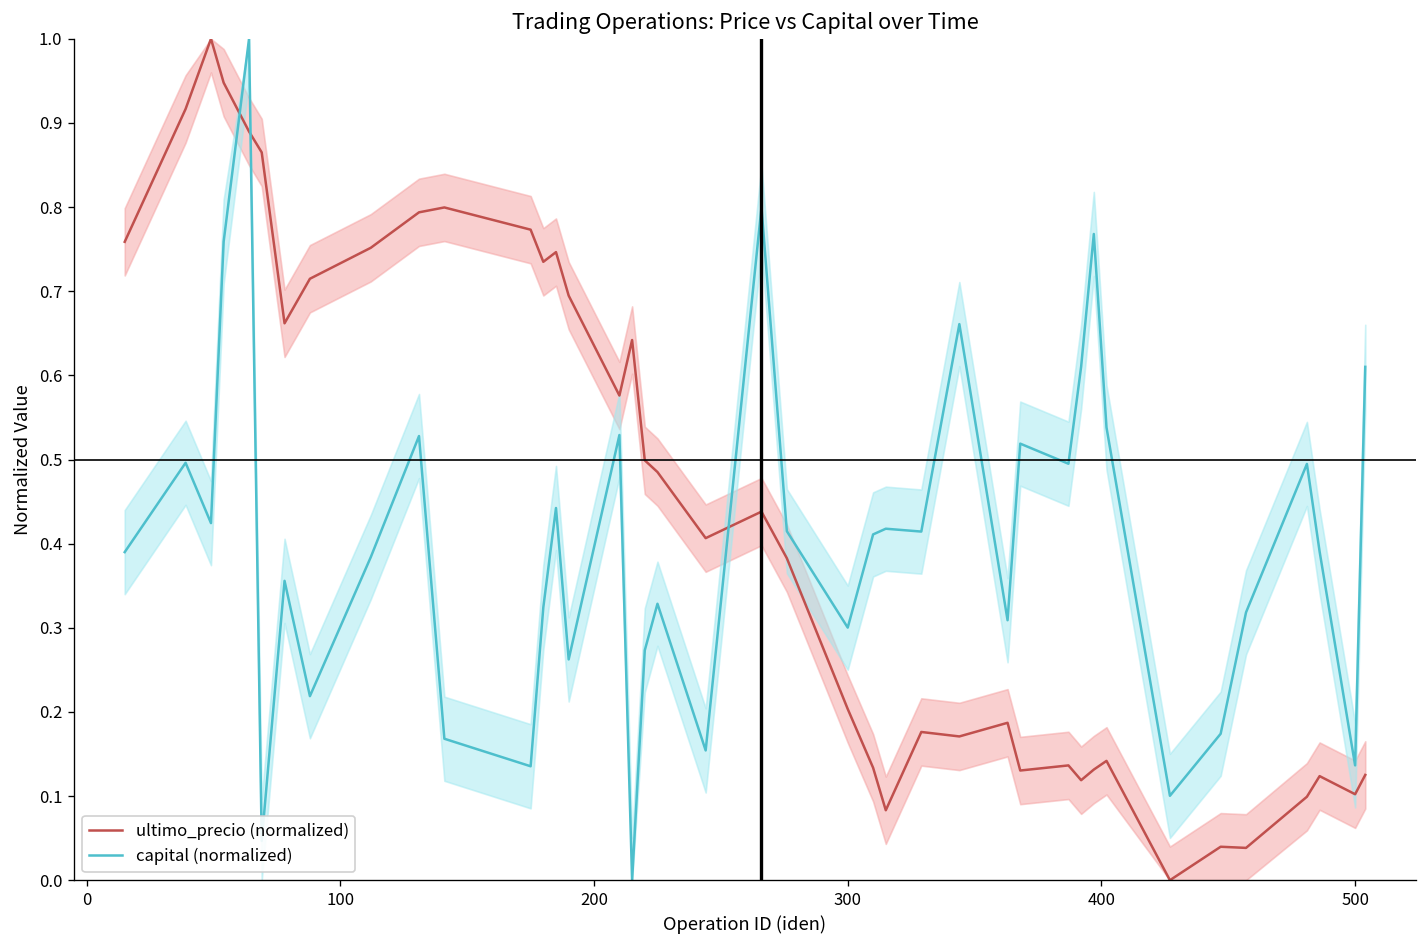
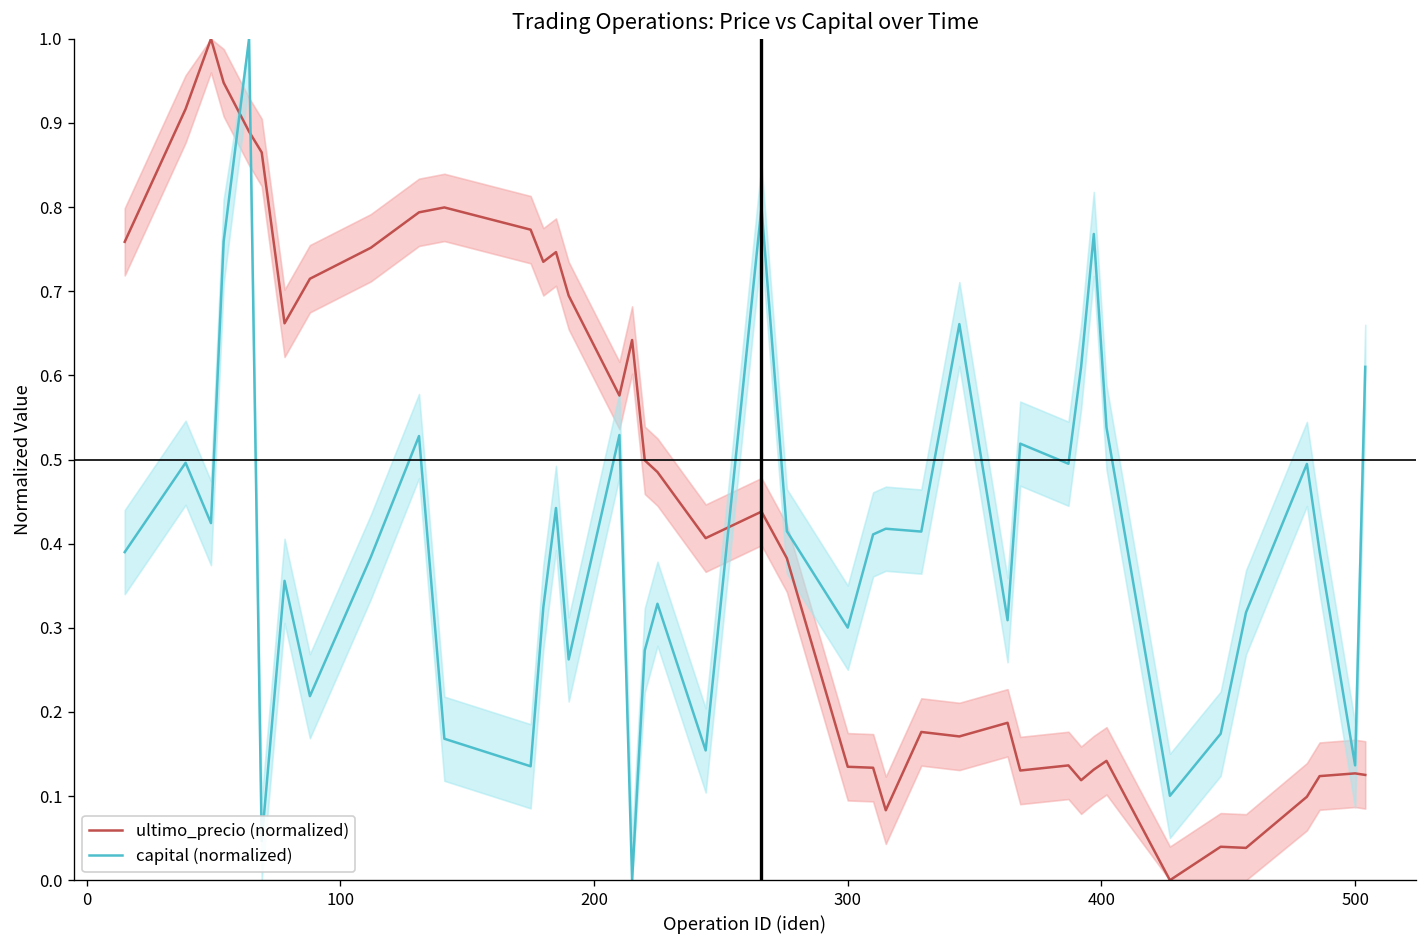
ultimo_precio (normalized), 300: 0.20 -> 0.13
ultimo_precio (normalized), 500: 0.10 -> 0.13
